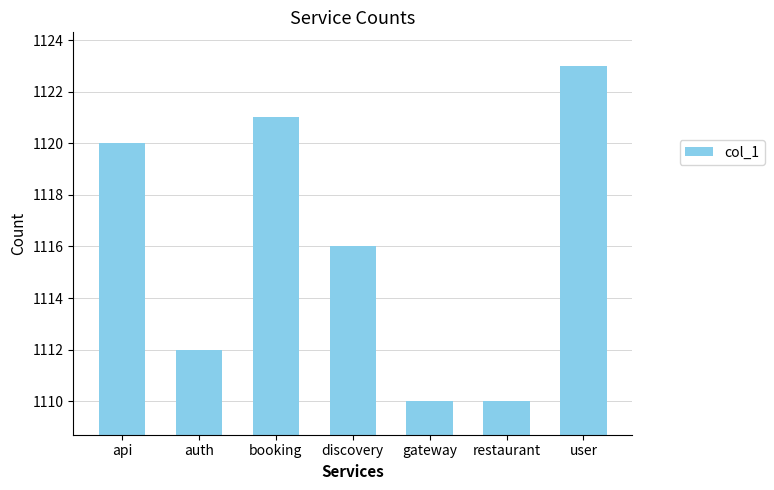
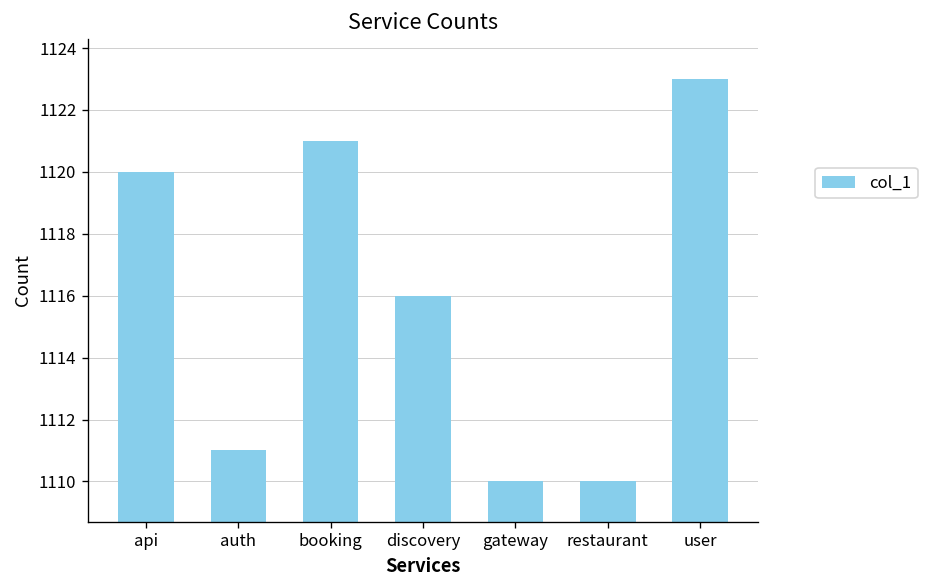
auth: 1112 -> 1111
